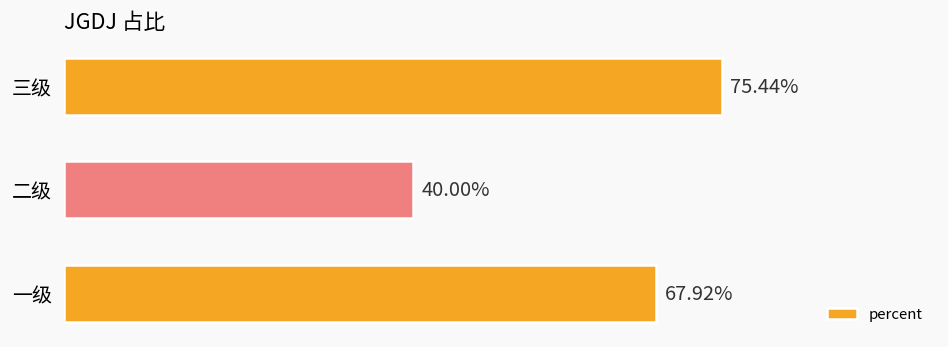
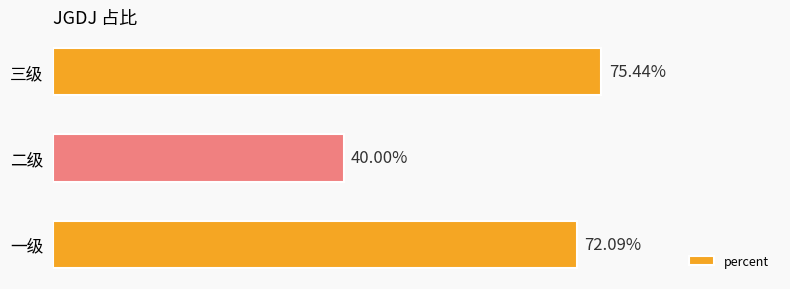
一级: 67.92% -> 72.09%
